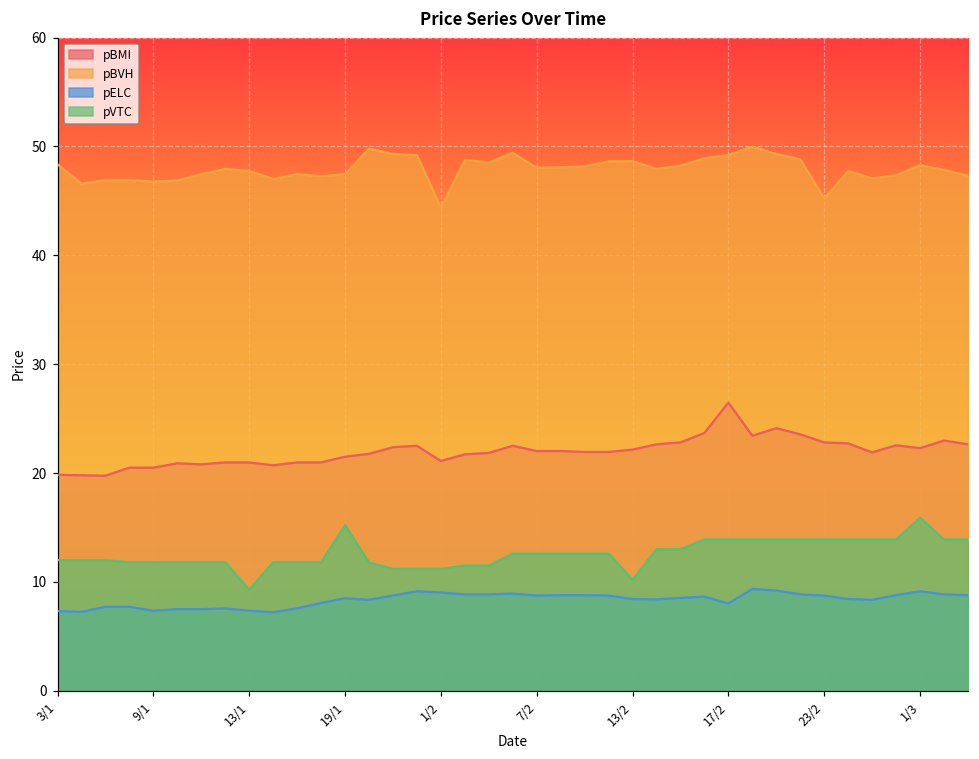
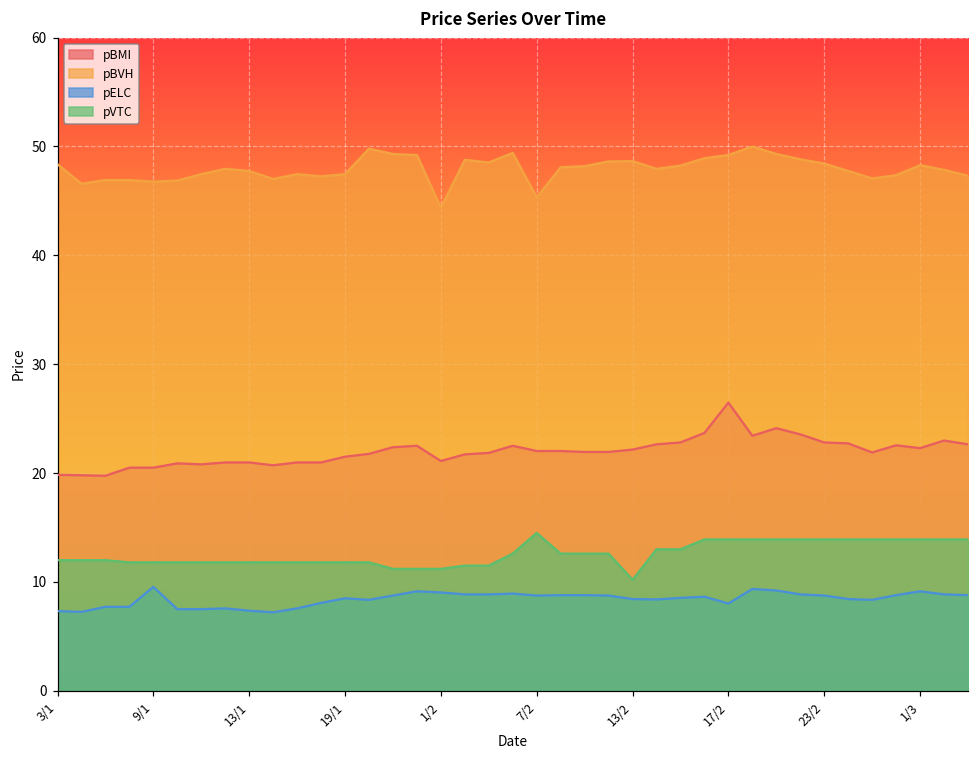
pELC, 9/1: 7 -> 10
pVTC, 13/1: 9 -> 12
pVTC, 19/1: 15 -> 12
pBVH, 7/2: 48 -> 45
pVTC, 7/2: 13 -> 15
pBVH, 23/2: 45 -> 48
pVTC, 1/3: 16 -> 14
